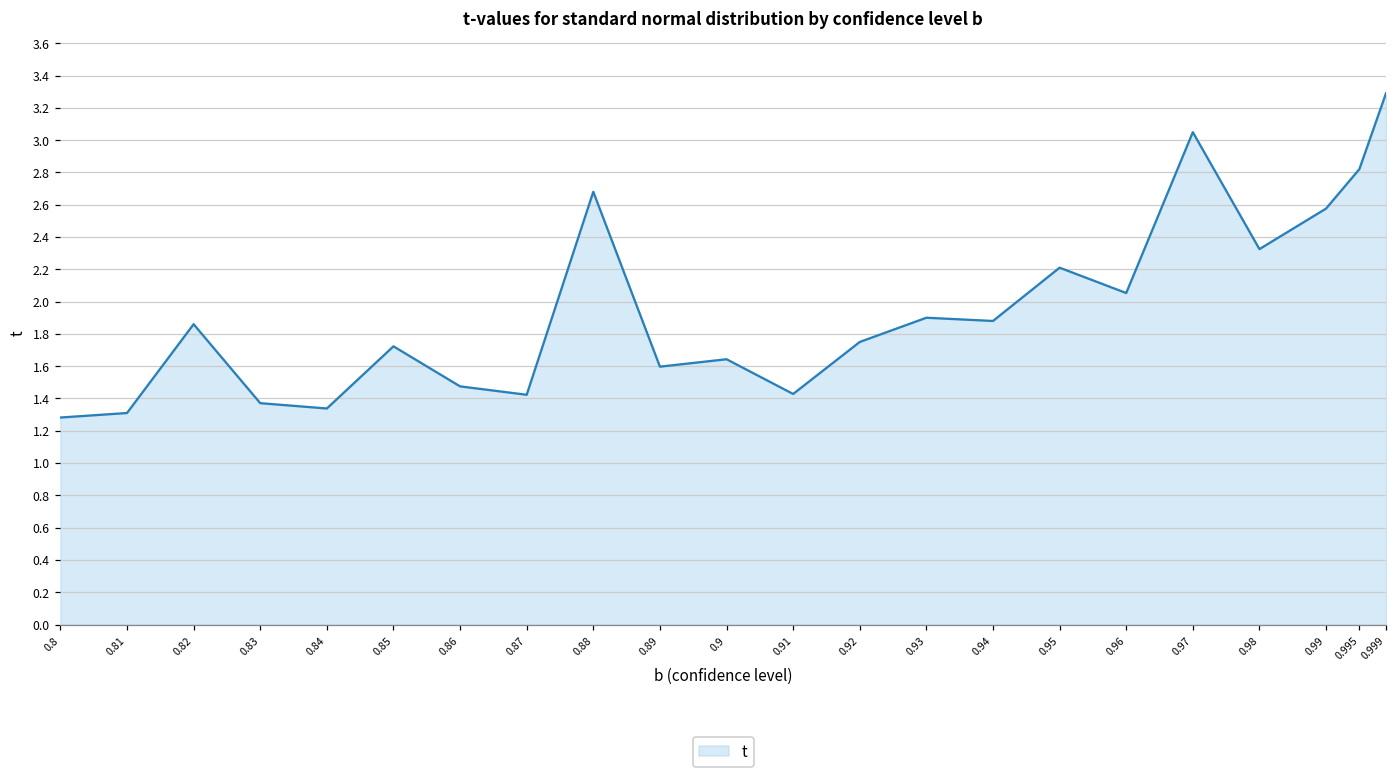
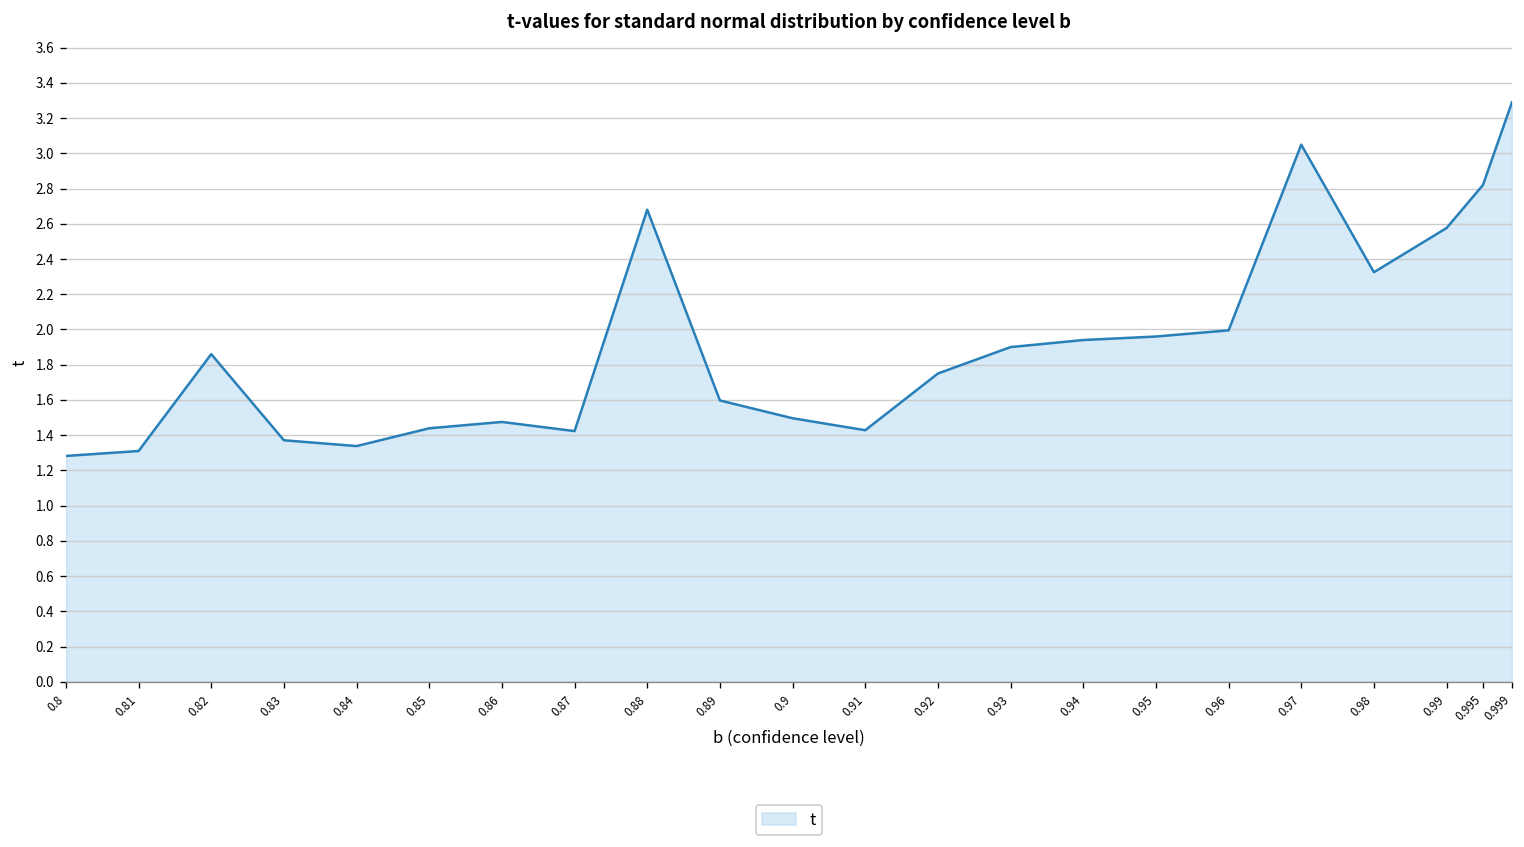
0.85: 1.72 -> 1.44
0.9: 1.64 -> 1.50
0.94: 1.88 -> 1.94
0.95: 2.21 -> 1.96
0.96: 2.05 -> 2.00
